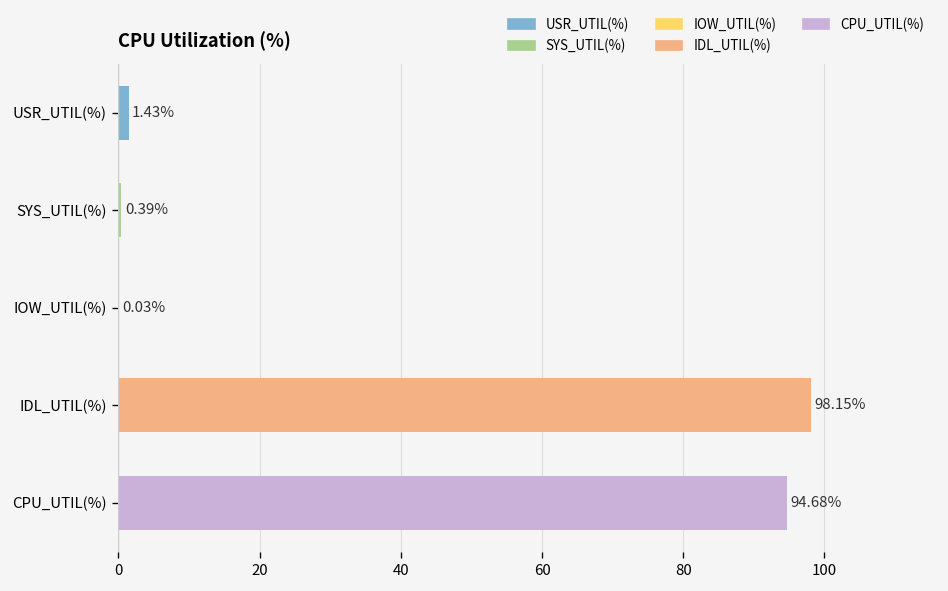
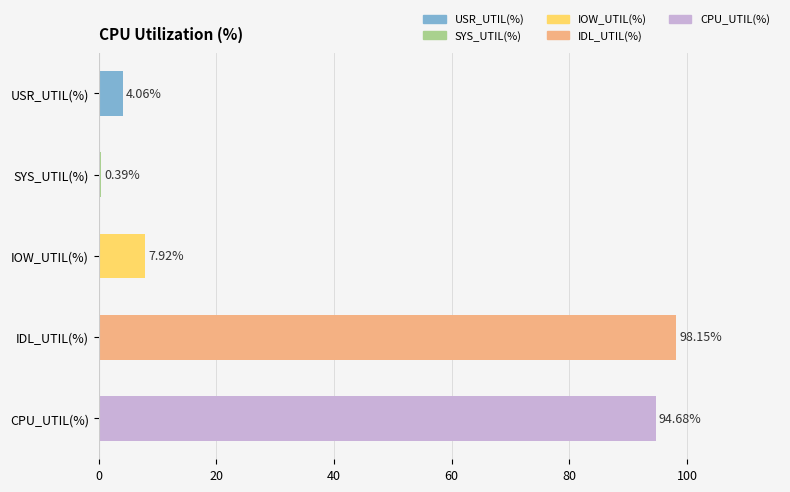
USR_UTIL(%): 1.43% -> 4.06%
IOW_UTIL(%): 0.03% -> 7.92%
